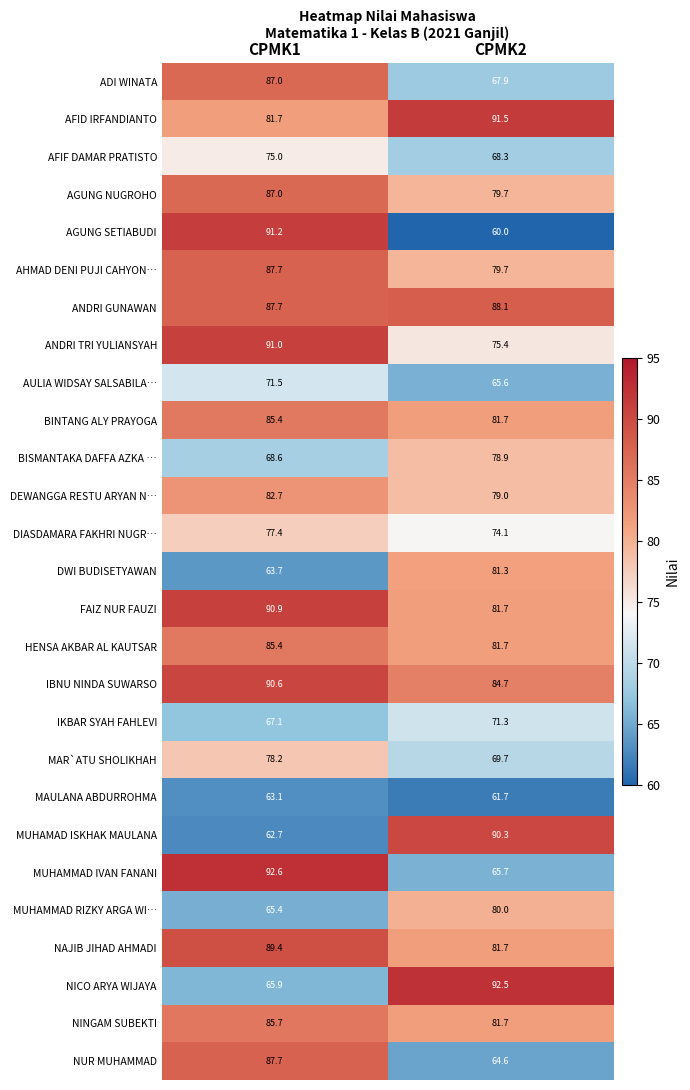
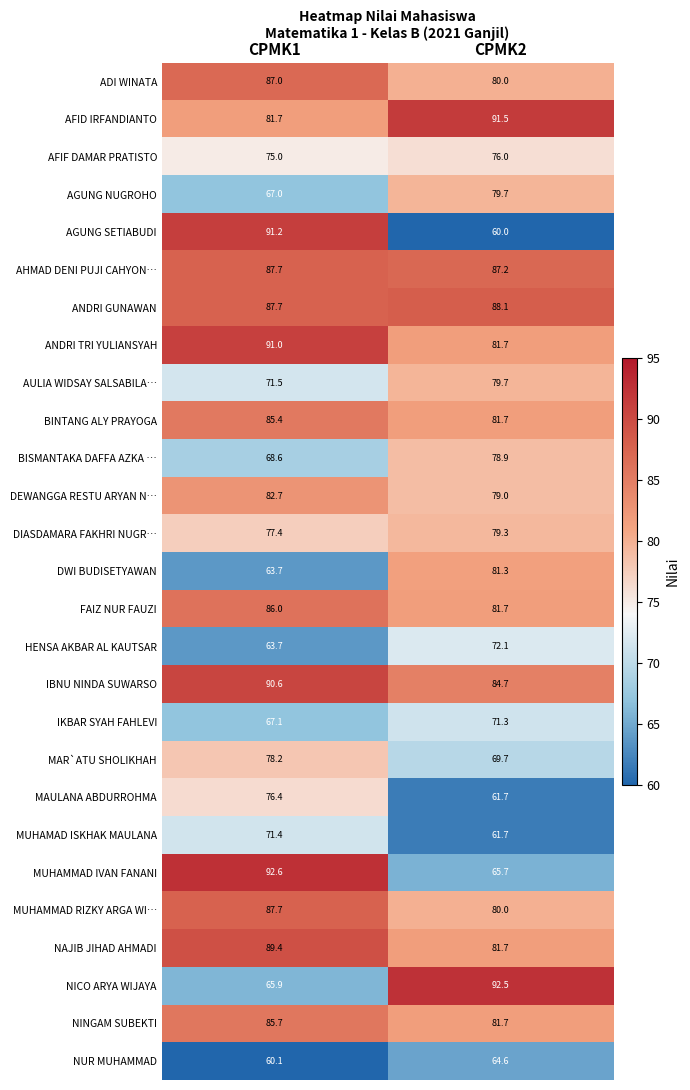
ADI WINATA, CPMK2: 67.9 -> 80.0
AFIF DAMAR PRATISTO, CPMK2: 68.3 -> 76.0
AGUNG NUGROHO, CPMK1: 87.0 -> 67.0
AHMAD DENI PUJI CAHYON…, CPMK2: 79.7 -> 87.2
ANDRI TRI YULIANSYAH, CPMK2: 75.4 -> 81.7
AULIA WIDSAY SALSABILA…, CPMK2: 65.6 -> 79.7
DIASDAMARA FAKHRI NUGR…, CPMK2: 74.1 -> 79.3
FAIZ NUR FAUZI, CPMK1: 90.9 -> 86.0
HENSA AKBAR AL KAUTSAR, CPMK1: 85.4 -> 63.7
HENSA AKBAR AL KAUTSAR, CPMK2: 81.7 -> 72.1
MAULANA ABDURROHMA, CPMK1: 63.1 -> 76.4
MUHAMAD ISKHAK MAULANA, CPMK1: 62.7 -> 71.4
MUHAMAD ISKHAK MAULANA, CPMK2: 90.3 -> 61.7
MUHAMMAD RIZKY ARGA WI…, CPMK1: 65.4 -> 87.7
NUR MUHAMMAD, CPMK1: 87.7 -> 60.1
